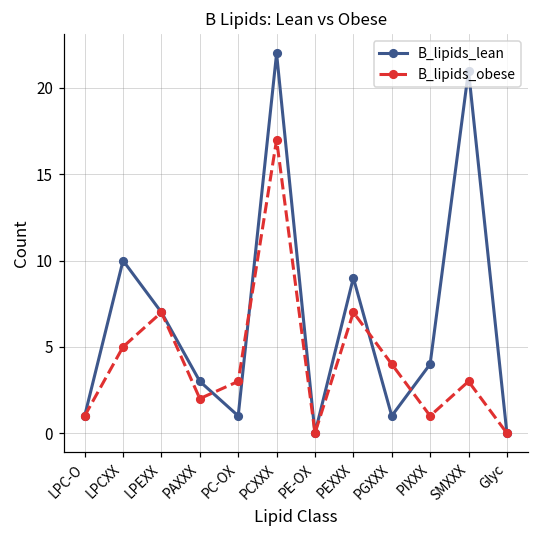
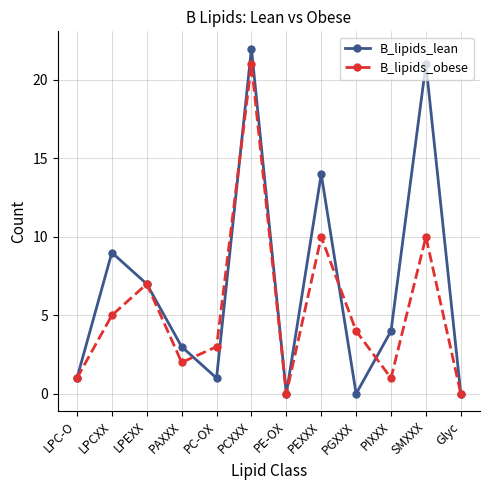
B_lipids_lean, LPCXX: 10 -> 9
B_lipids_obese, PCXXX: 17 -> 21
B_lipids_lean, PEXXX: 9 -> 14
B_lipids_obese, PEXXX: 7 -> 10
B_lipids_lean, PGXXX: 1 -> 0
B_lipids_obese, SMXXX: 3 -> 10
